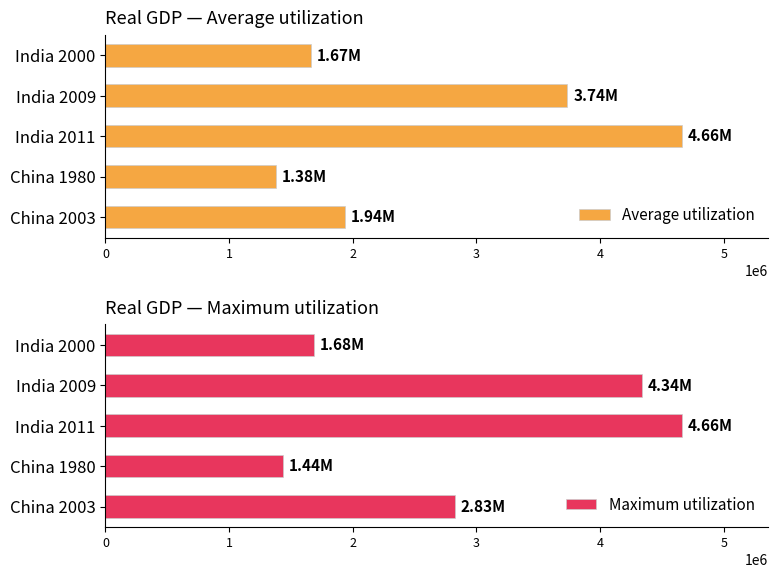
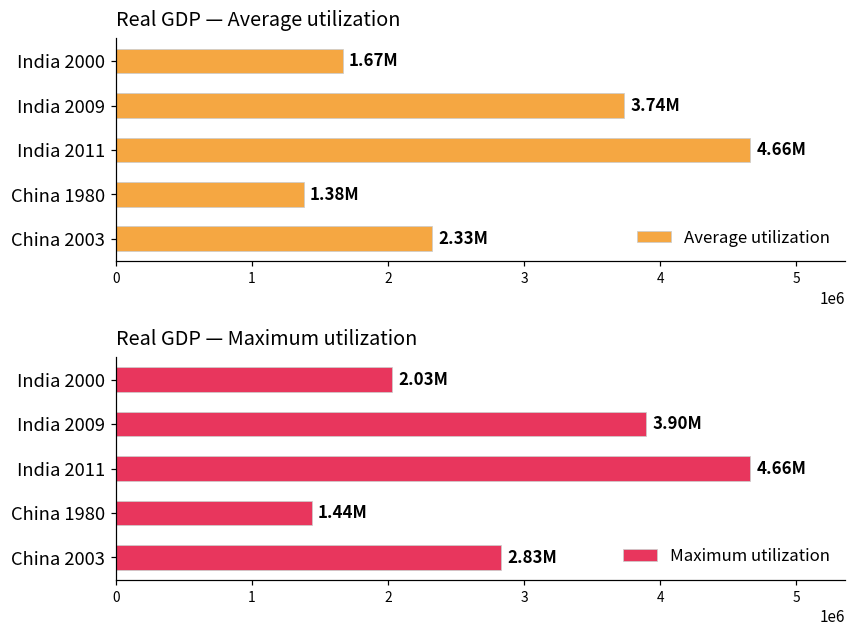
Real GDP — Average utilization, China 2003: 1.94M -> 2.33M
Real GDP — Maximum utilization, India 2000: 1.68M -> 2.03M
Real GDP — Maximum utilization, India 2009: 4.34M -> 3.90M
